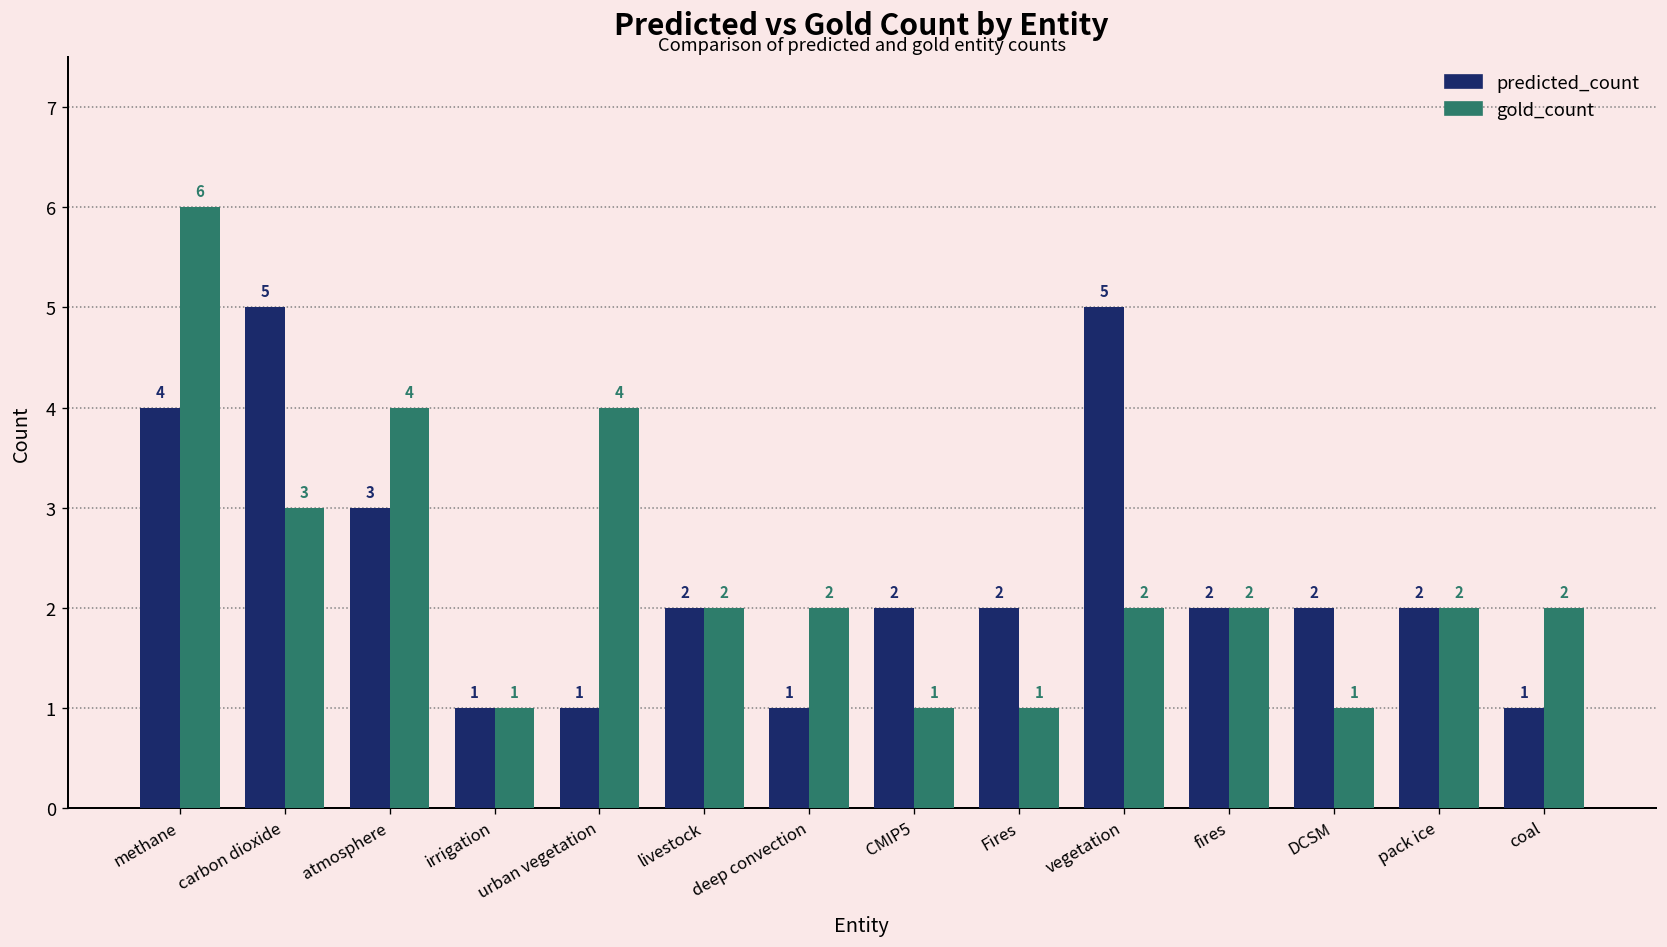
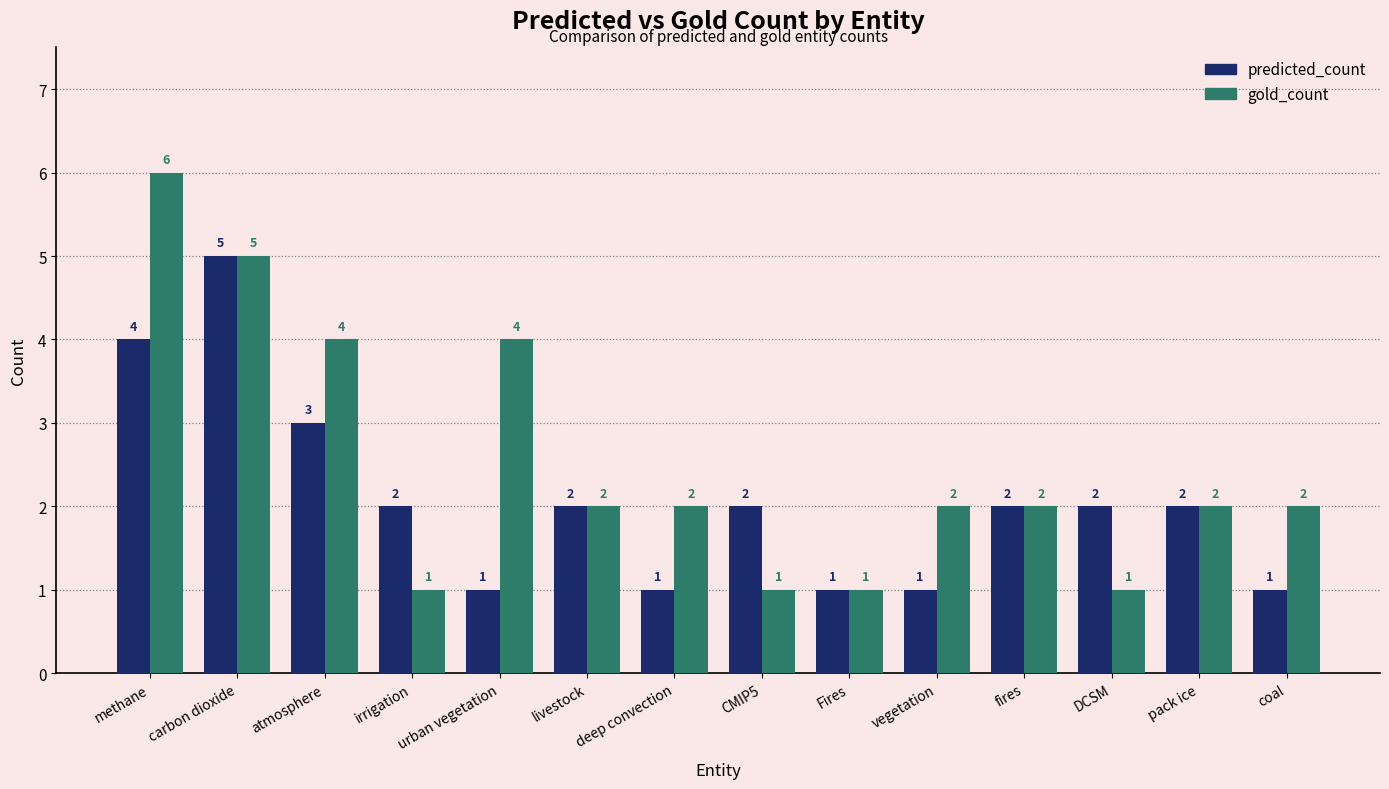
gold_count, carbon dioxide: 3 -> 5
predicted_count, irrigation: 1 -> 2
predicted_count, Fires: 2 -> 1
predicted_count, vegetation: 5 -> 1
